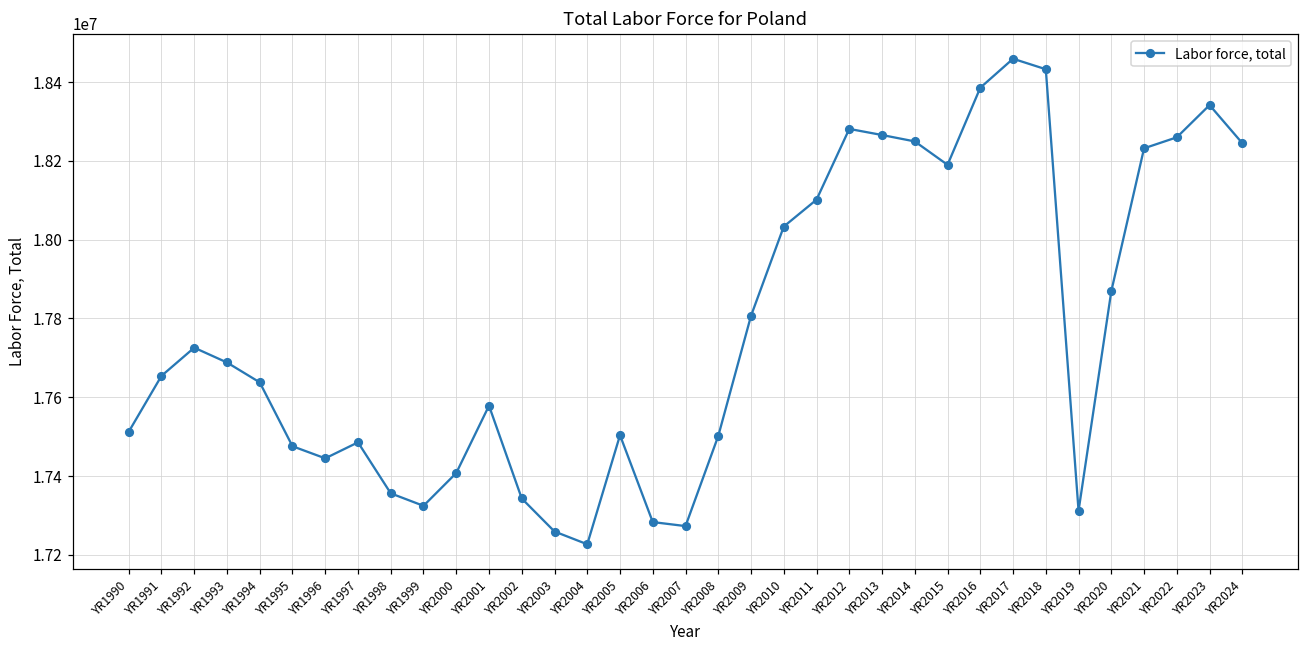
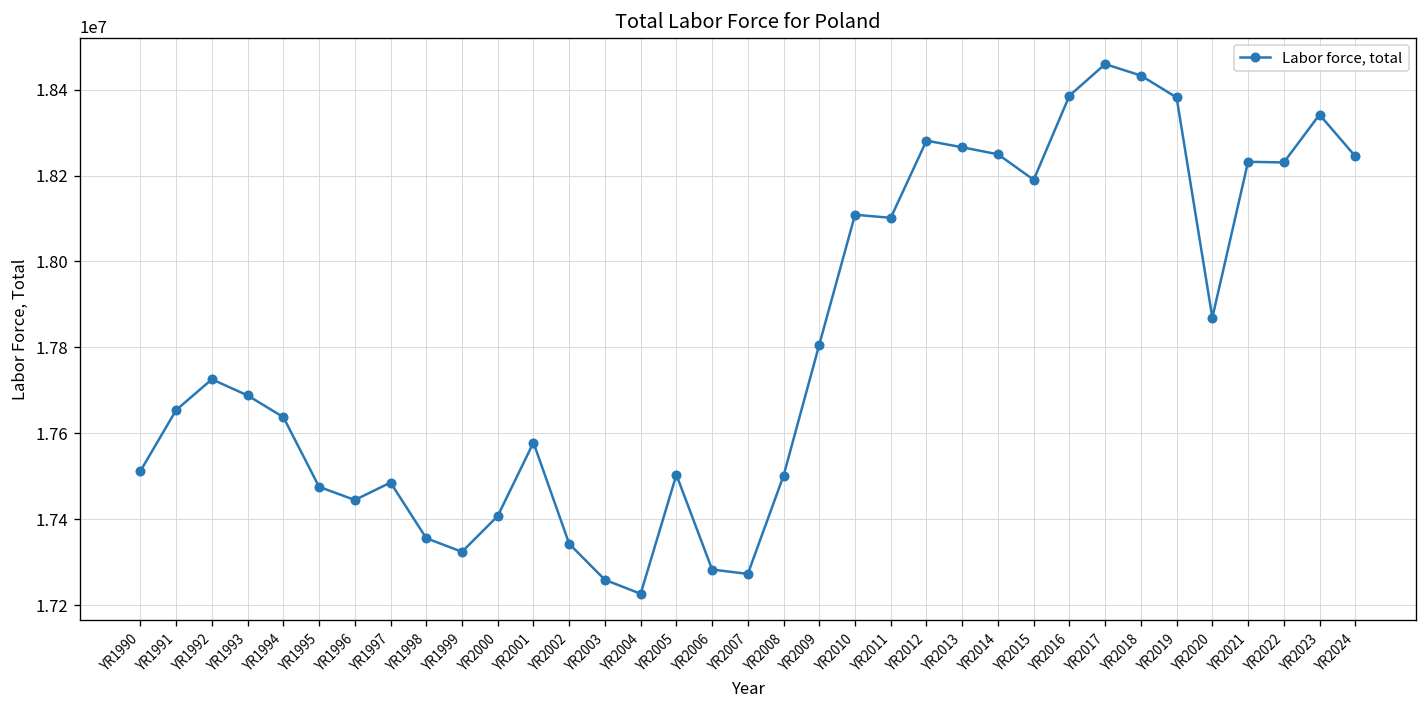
YR2010: 18030000 -> 18110000
YR2019: 17310000 -> 18380000
YR2022: 18260000 -> 18230000
